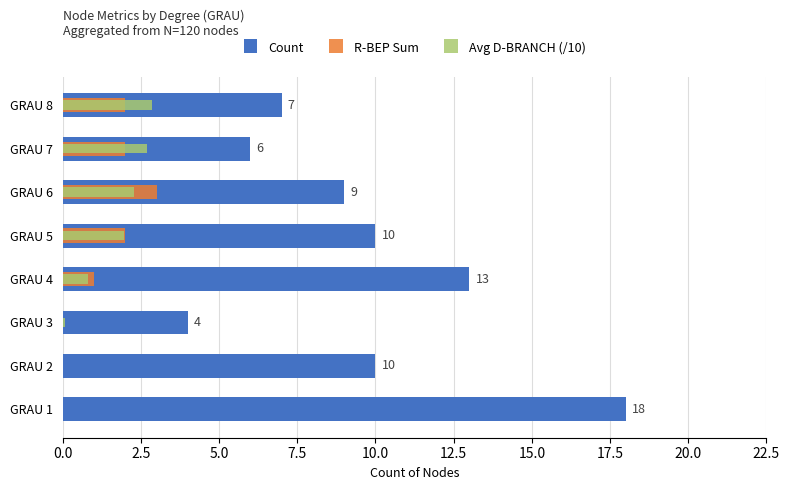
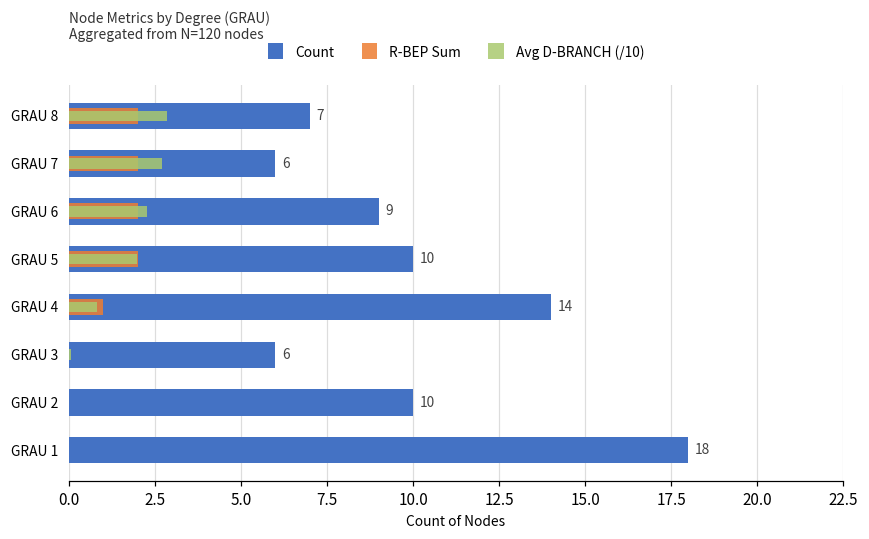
R-BEP Sum, GRAU 6: 3 -> 2
Count, GRAU 4: 13 -> 14
Count, GRAU 3: 4 -> 6
